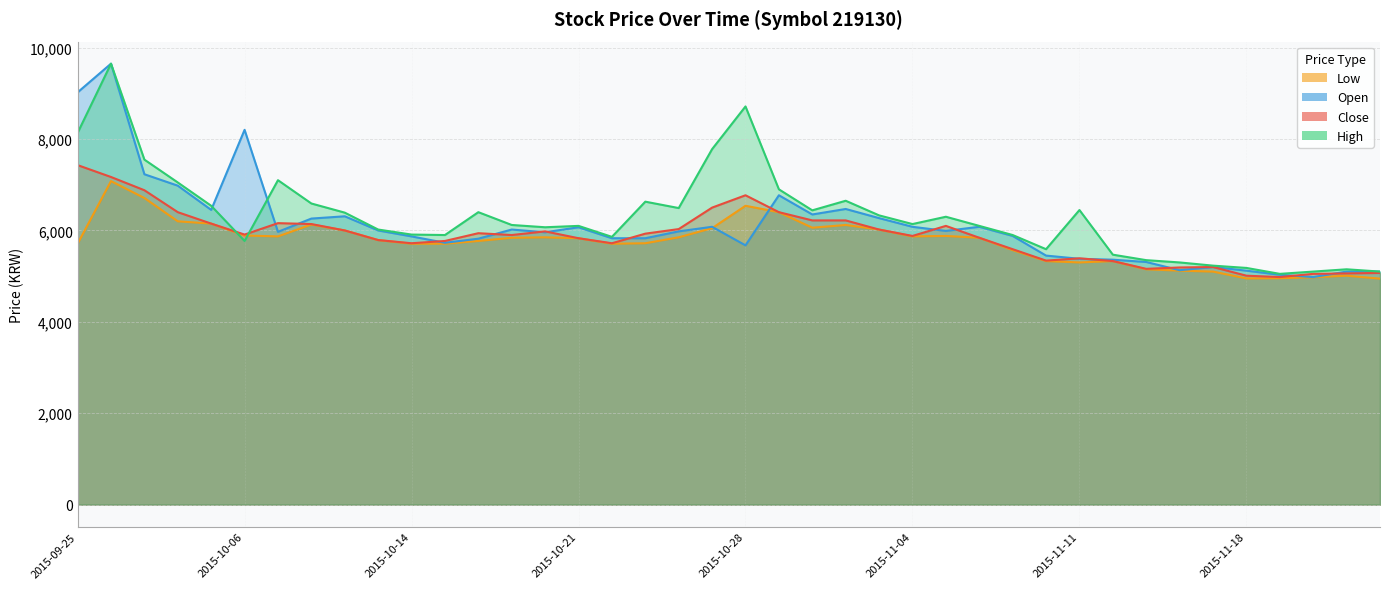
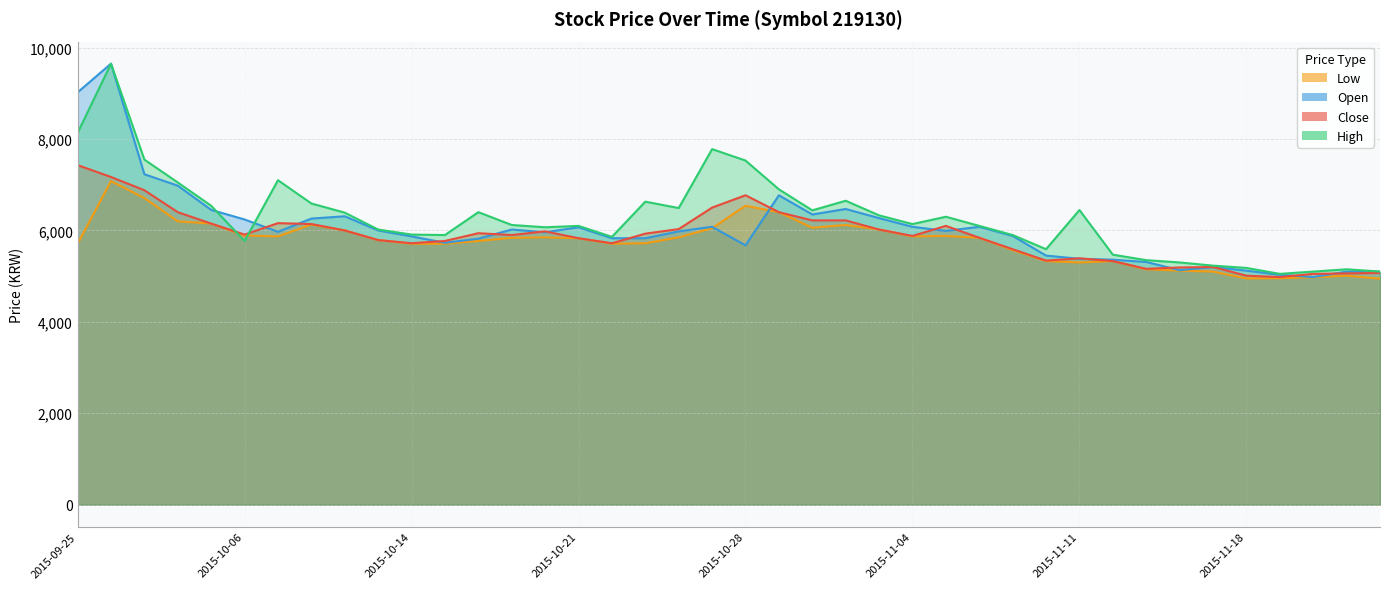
Open, 2015-10-06: 8,200 -> 6,200
High, 2015-10-28: 8,700 -> 7,500
